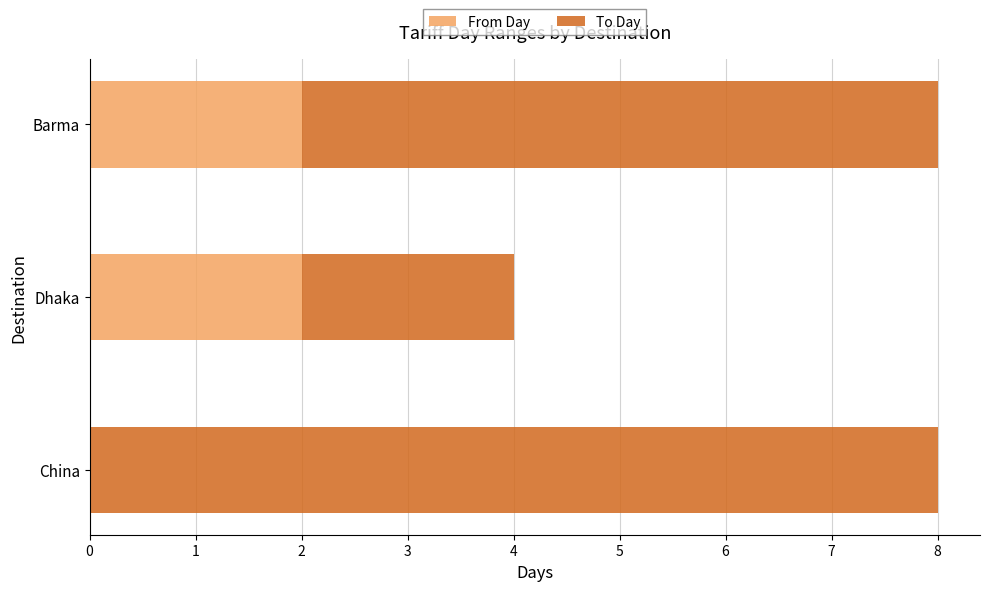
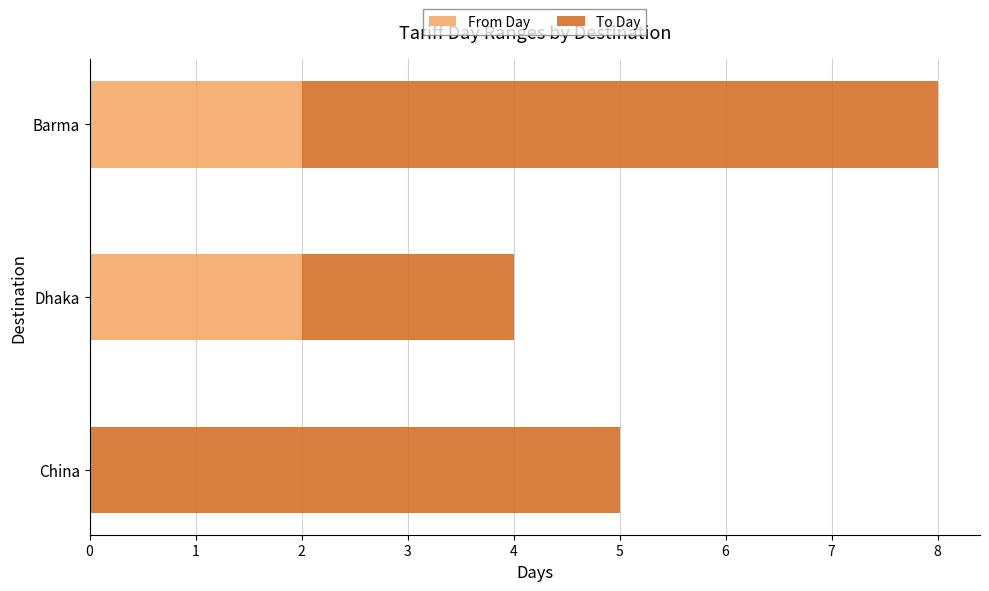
To Day, China: 8 -> 5
